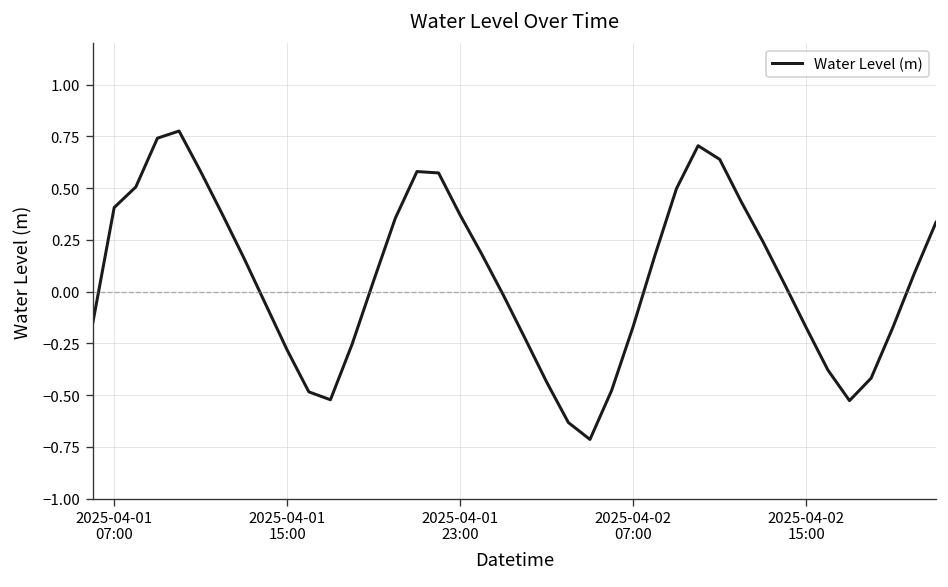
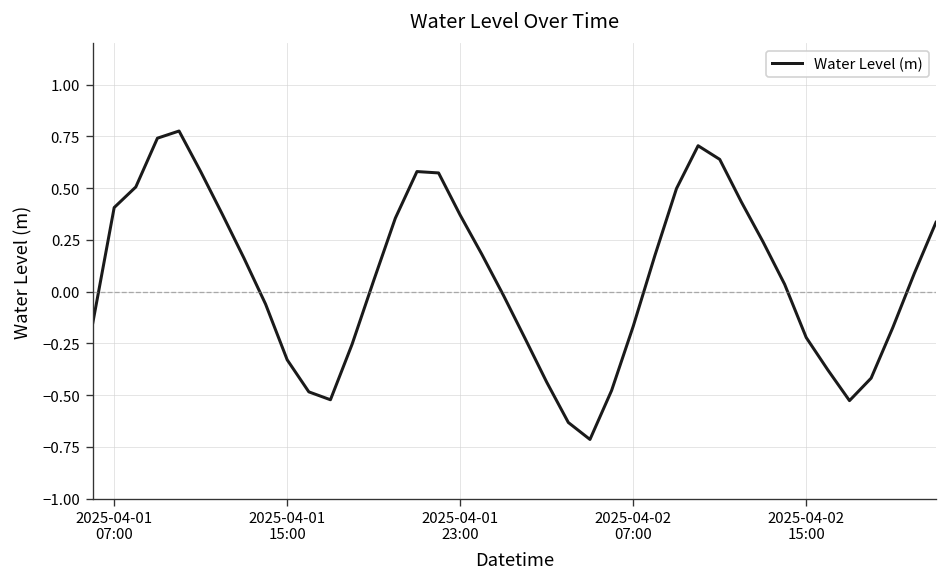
2025-04-01 15:00: -0.28 -> -0.33
2025-04-02 15:00: -0.17 -> -0.22
